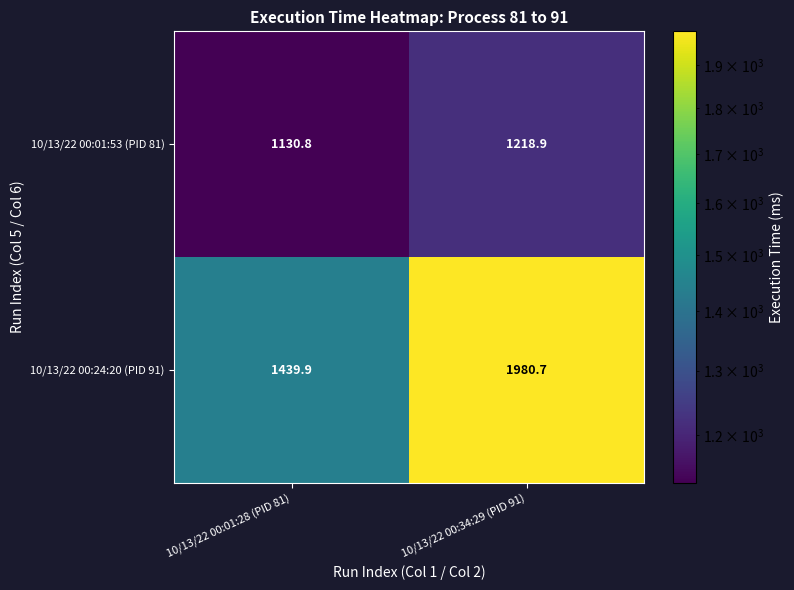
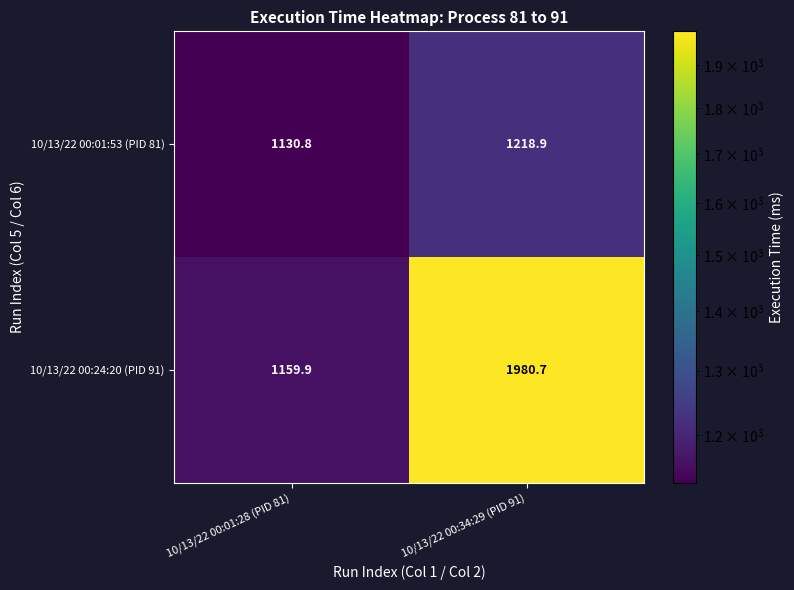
10/13/22 00:24:20 (PID 91), 10/13/22 00:01:28 (PID 81): 1439.9 -> 1159.9
